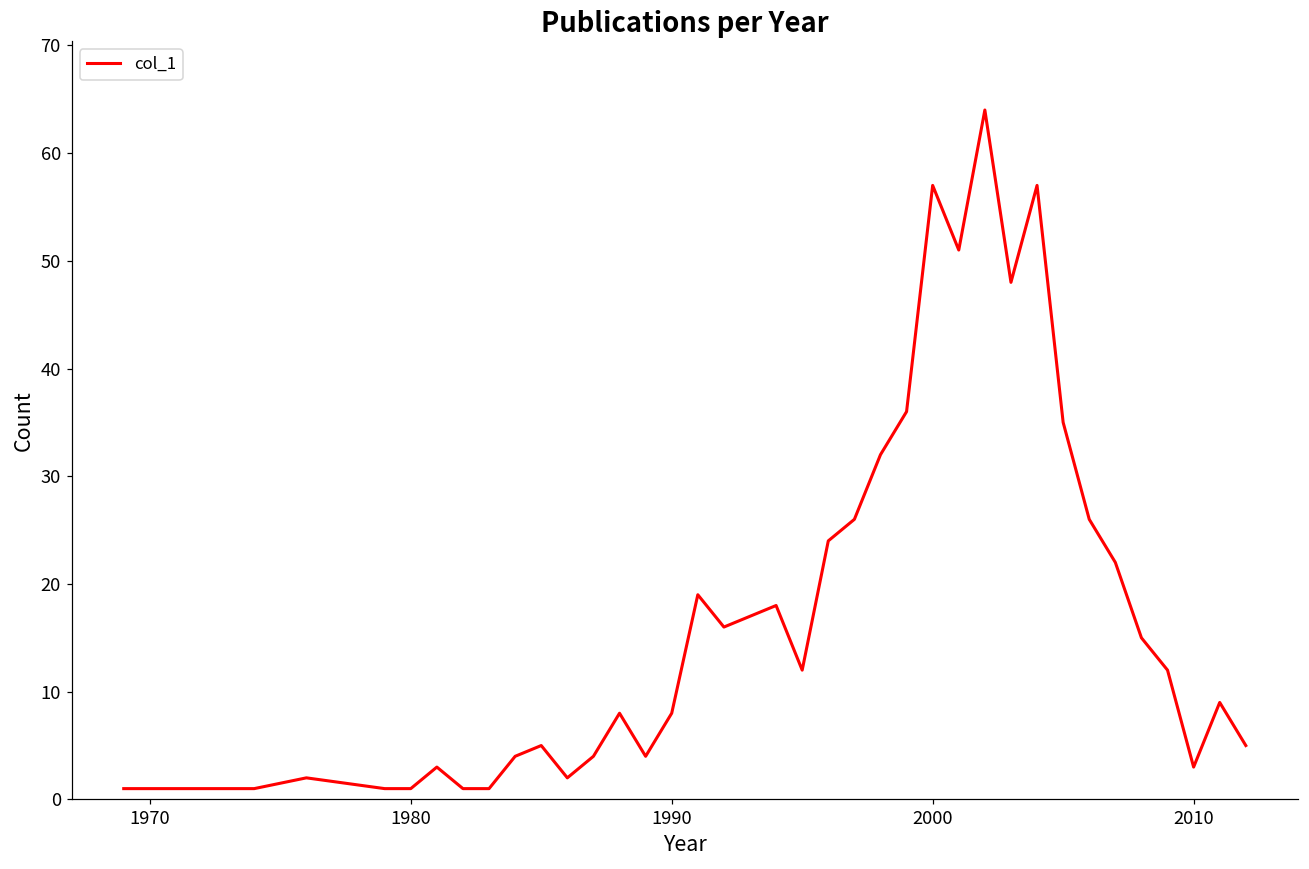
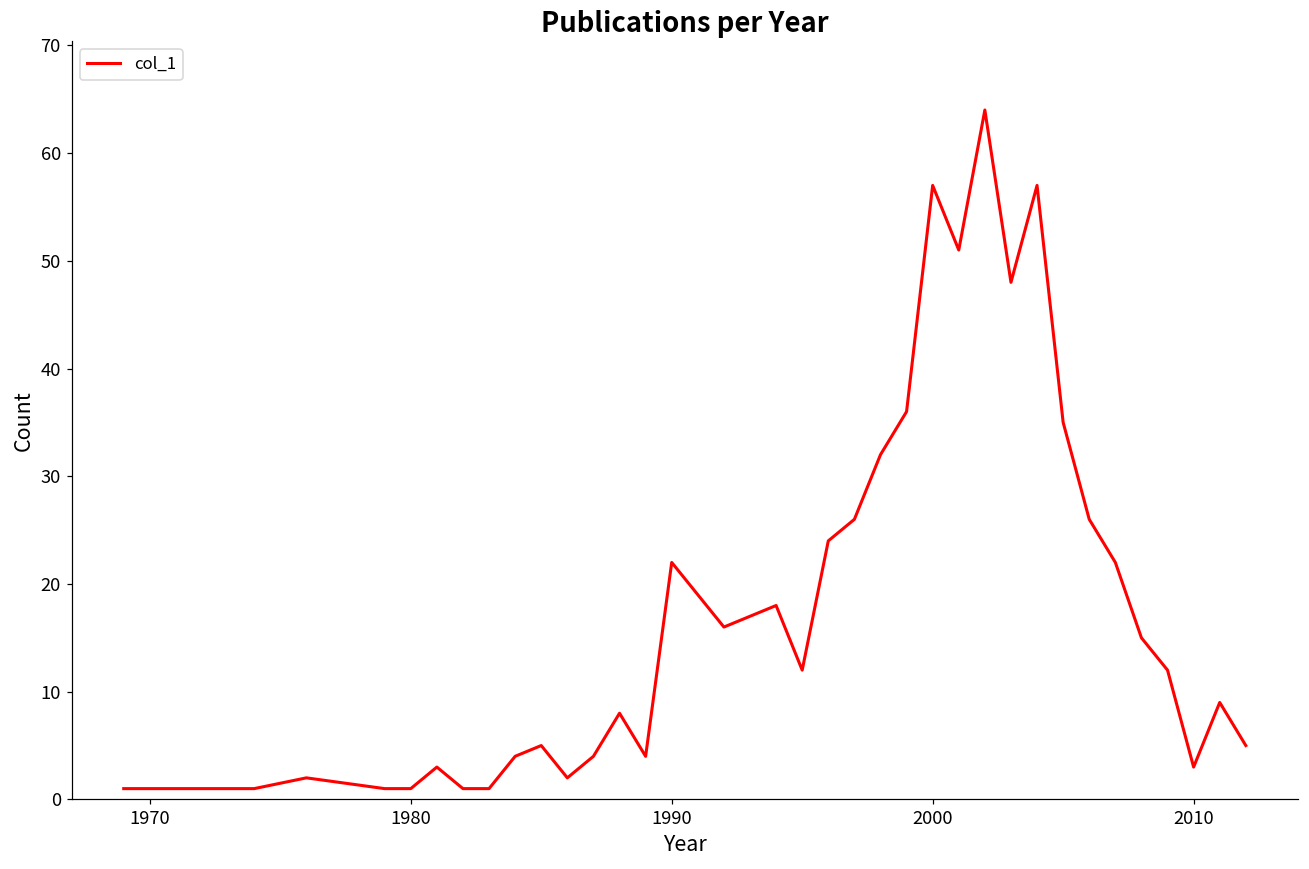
1990: 8 -> 22
